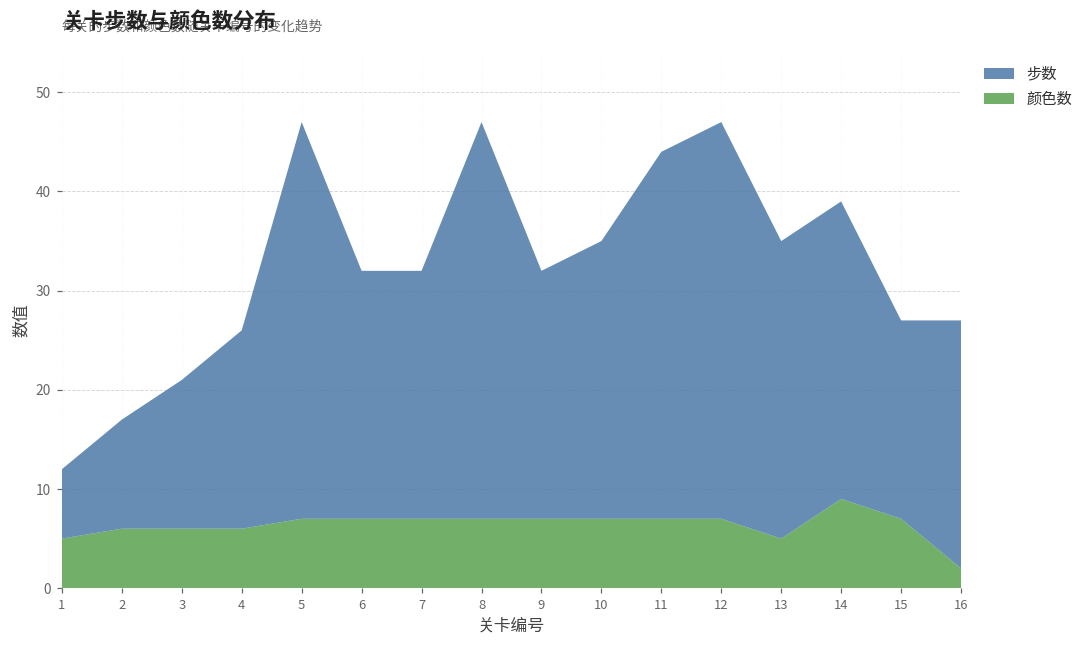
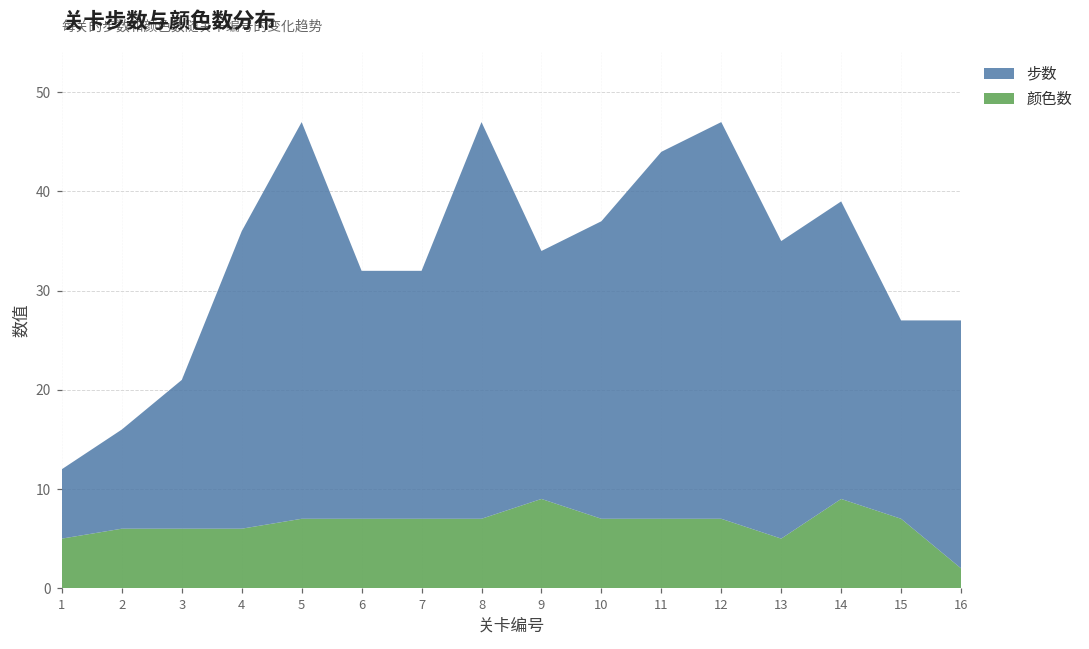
步数, 2: 11 -> 10
步数, 4: 20 -> 30
颜色数, 9: 7 -> 9
步数, 10: 28 -> 30
